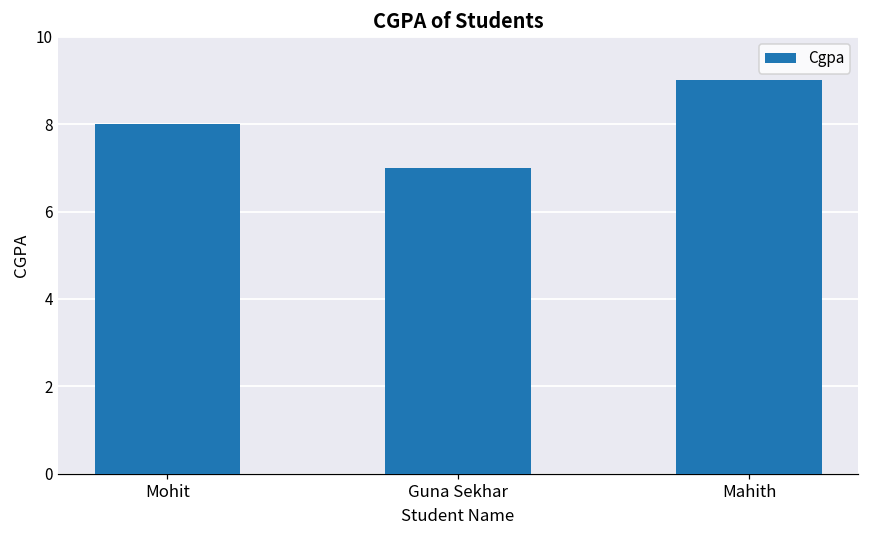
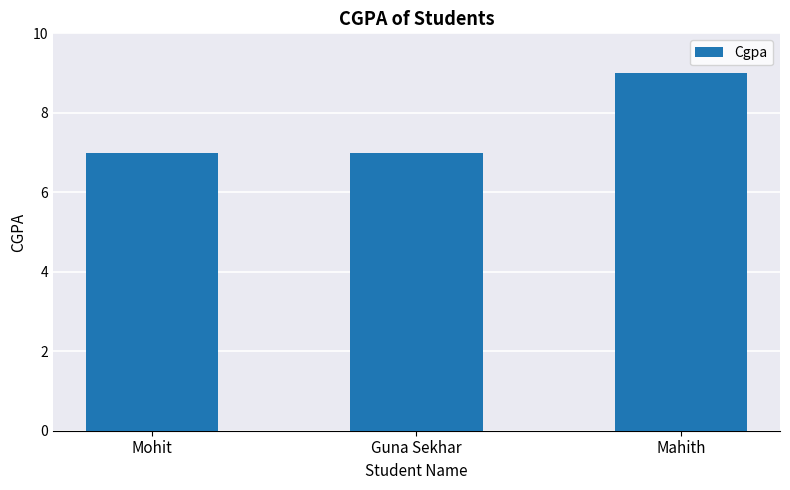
Mohit: 8 -> 7
